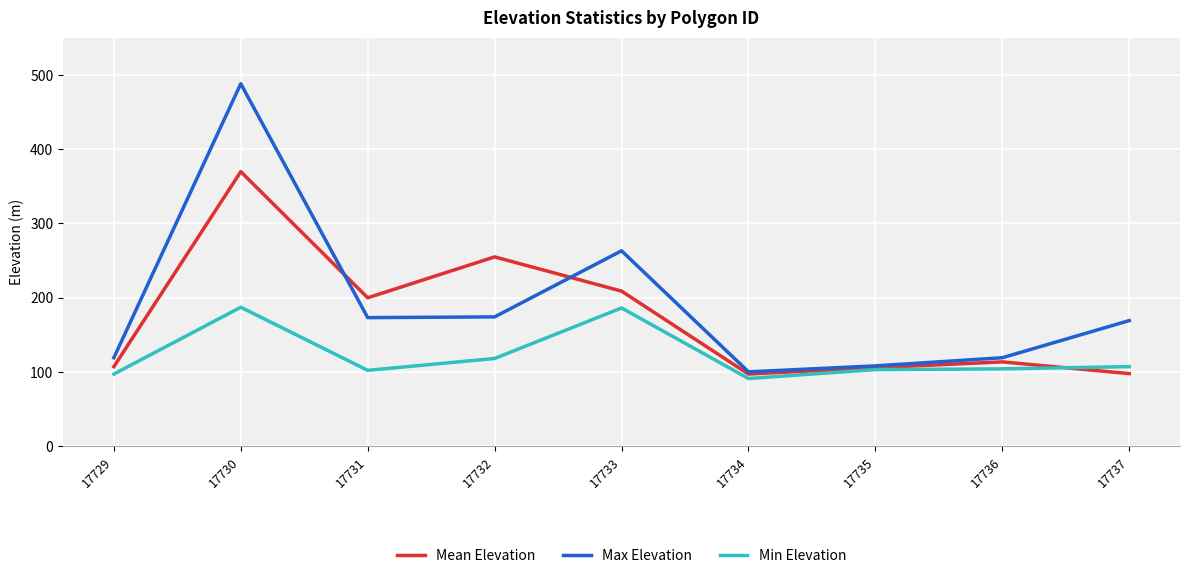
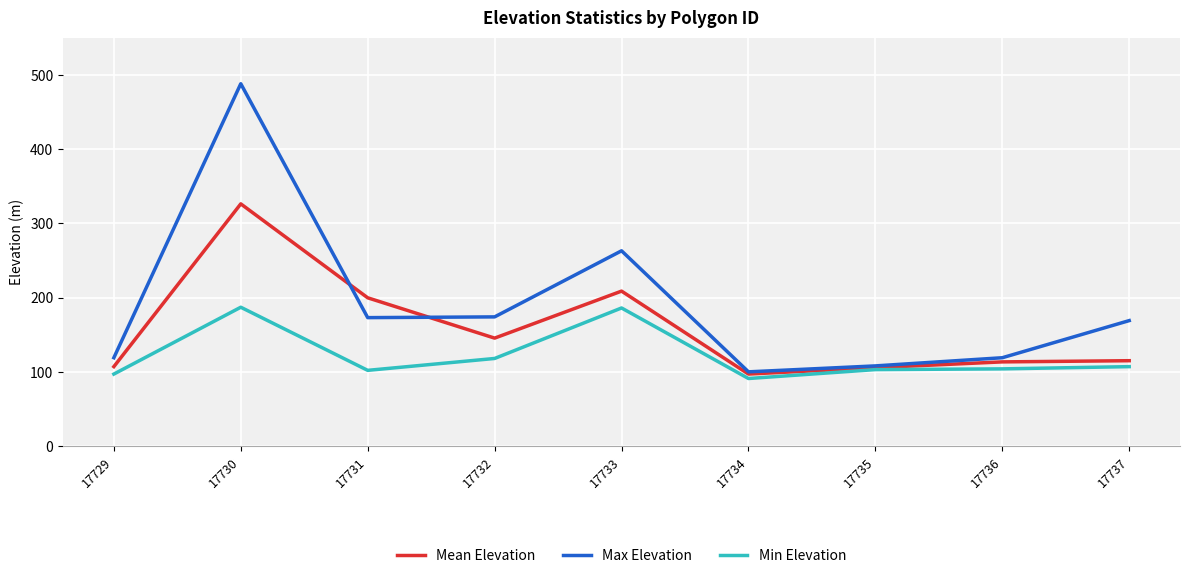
Mean Elevation, 17730: 370 -> 330
Mean Elevation, 17732: 250 -> 150
Mean Elevation, 17737: 100 -> 120
